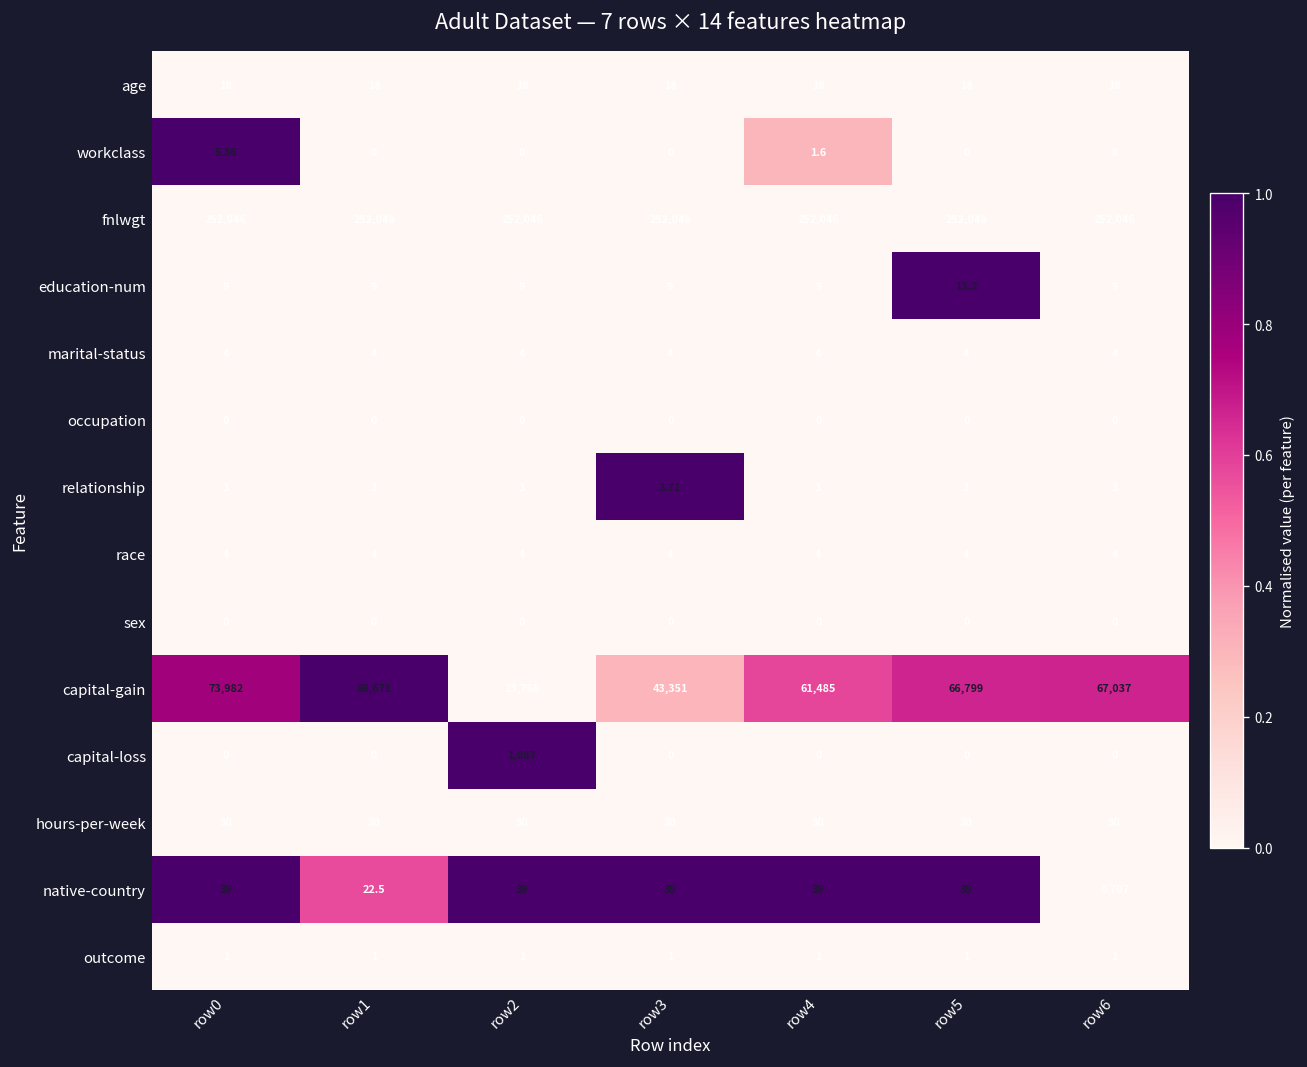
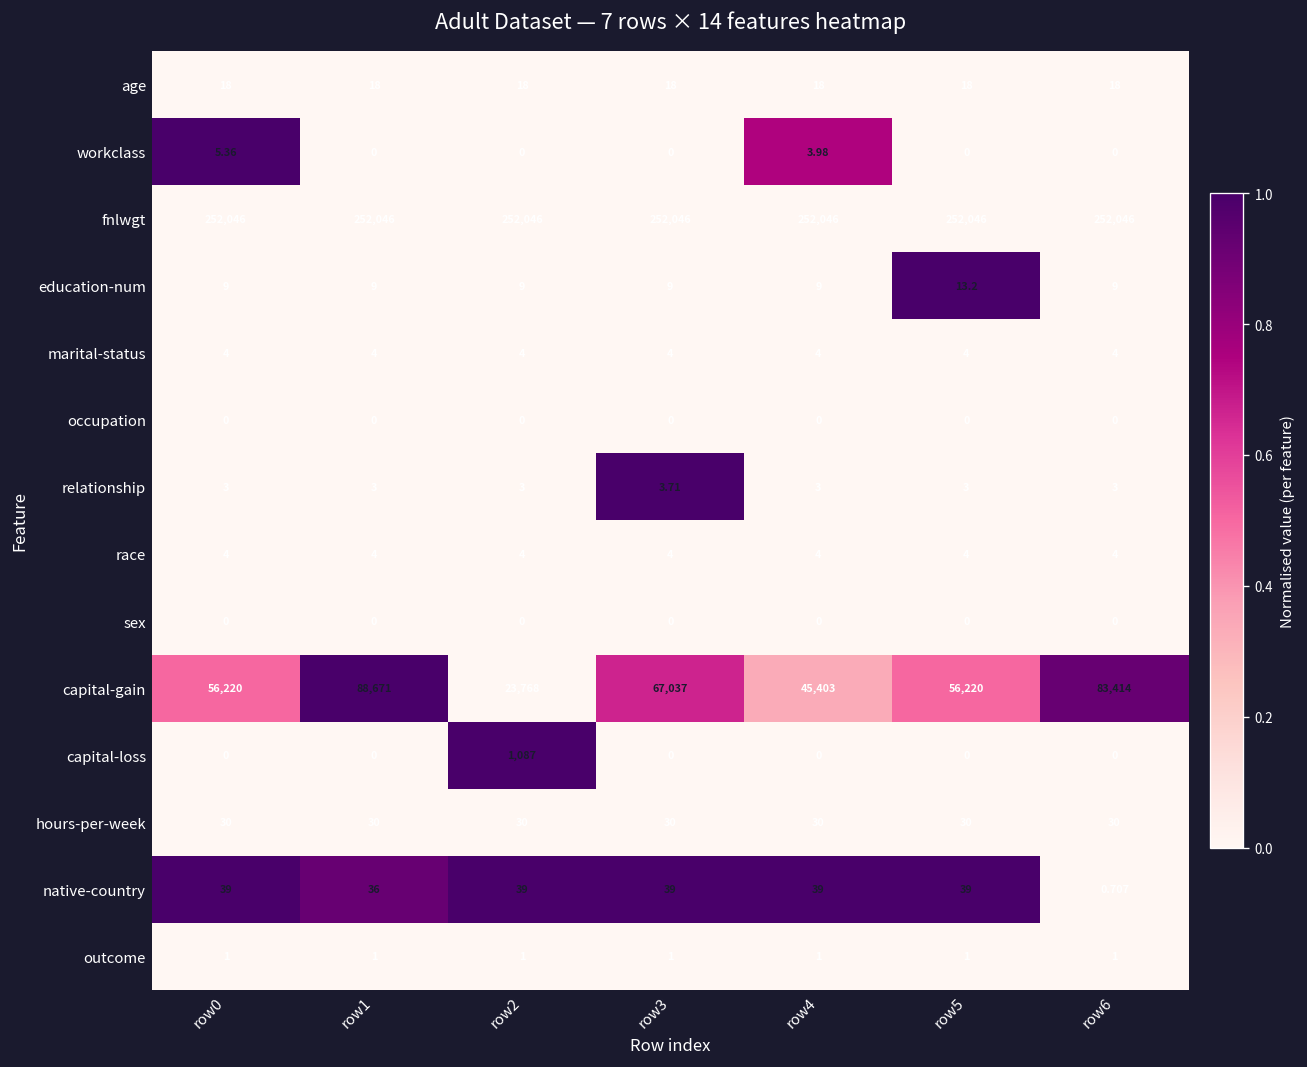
workclass, row4: 1.6 -> 3.98
capital-gain, row0: 73,982 -> 56,220
capital-gain, row3: 43,351 -> 67,037
capital-gain, row4: 61,485 -> 45,403
capital-gain, row5: 66,799 -> 56,220
capital-gain, row6: 67,037 -> 83,414
native-country, row1: 22.5 -> 36
